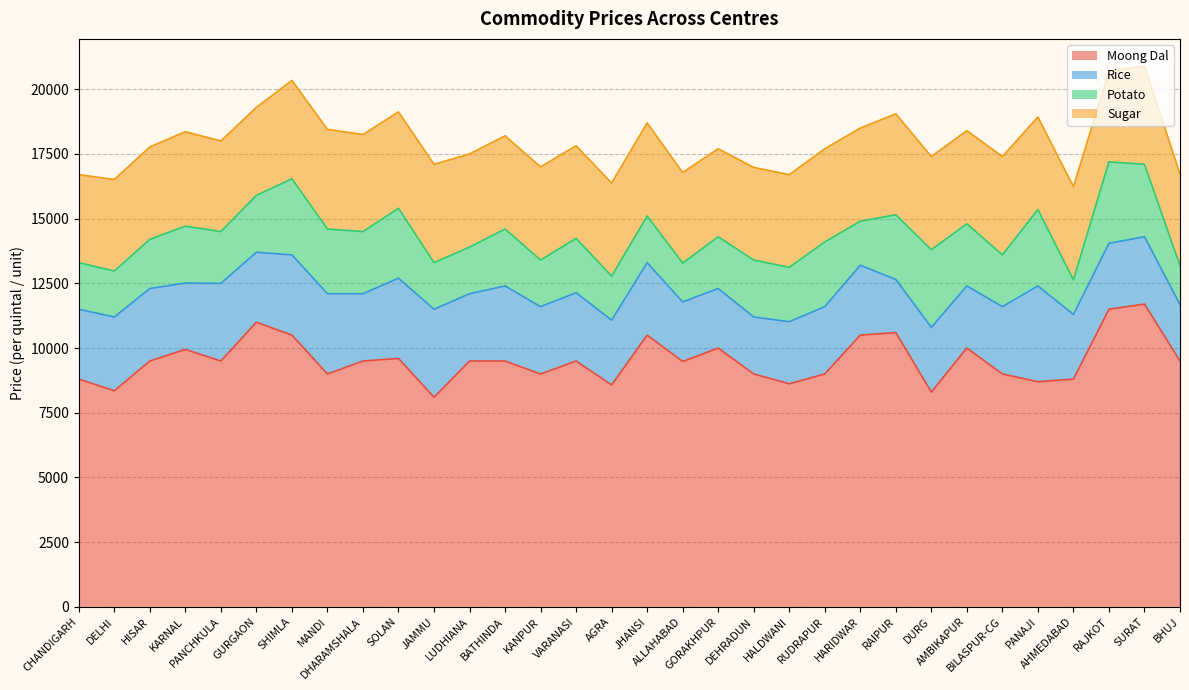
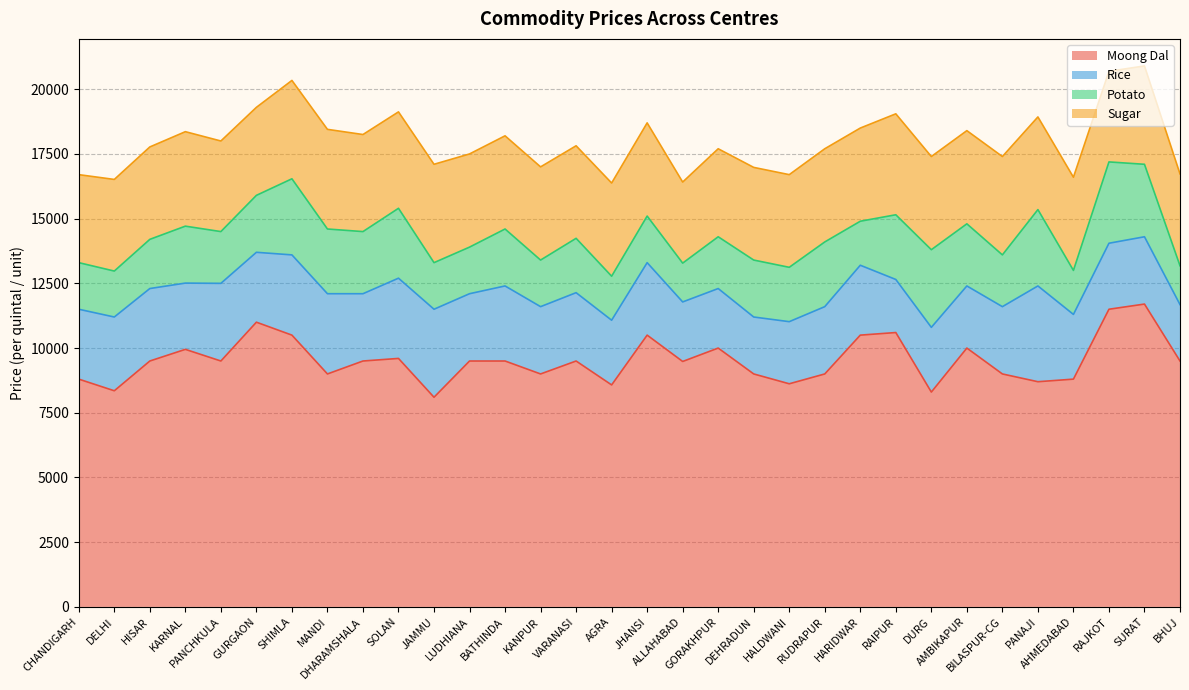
Sugar, ALLAHABAD: 3500 -> 3100
Potato, AHMEDABAD: 1300 -> 1700
